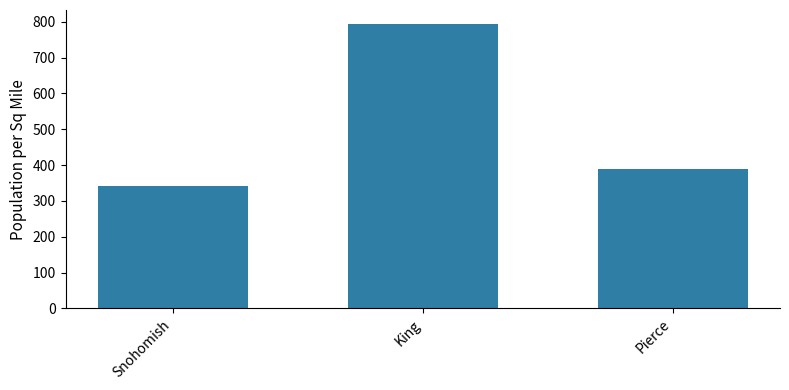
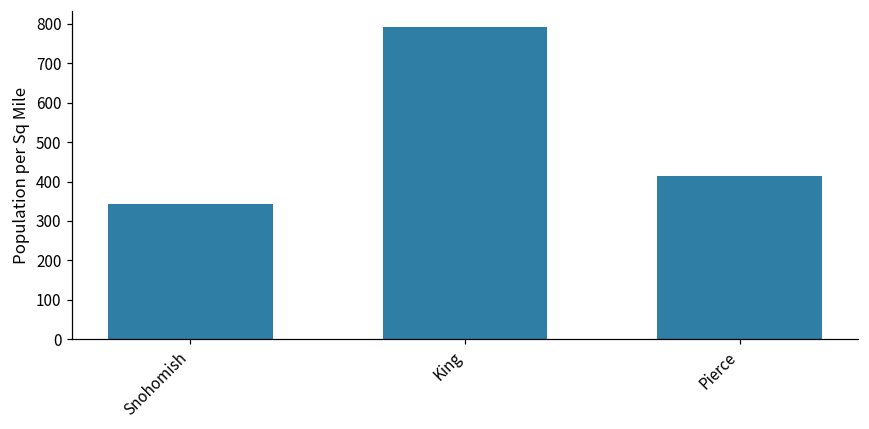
Pierce: 390 -> 410
